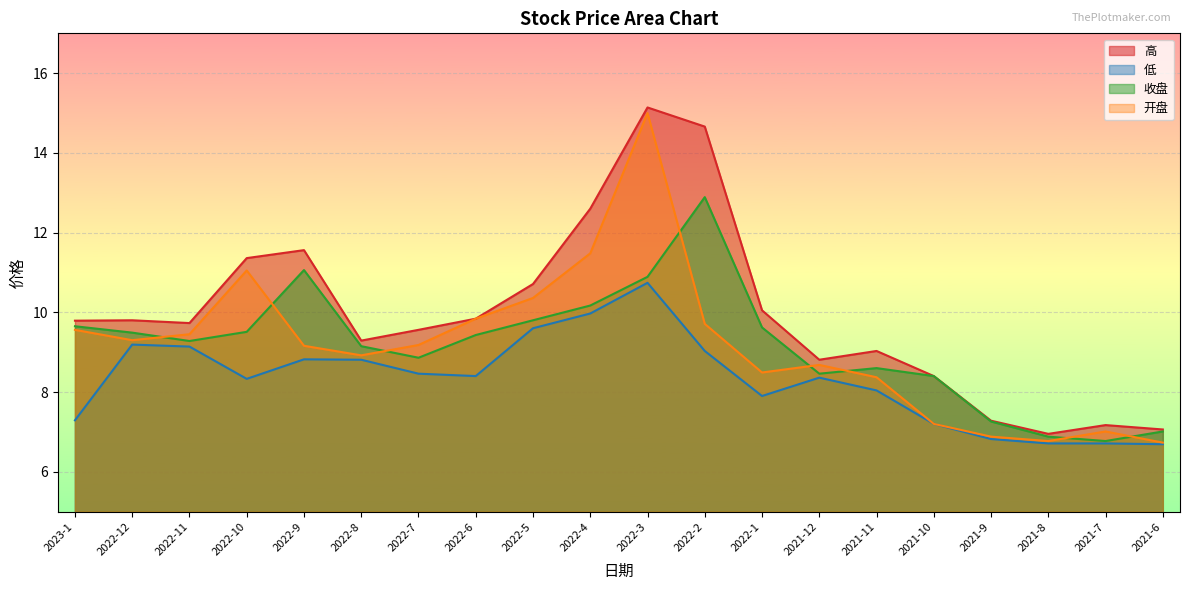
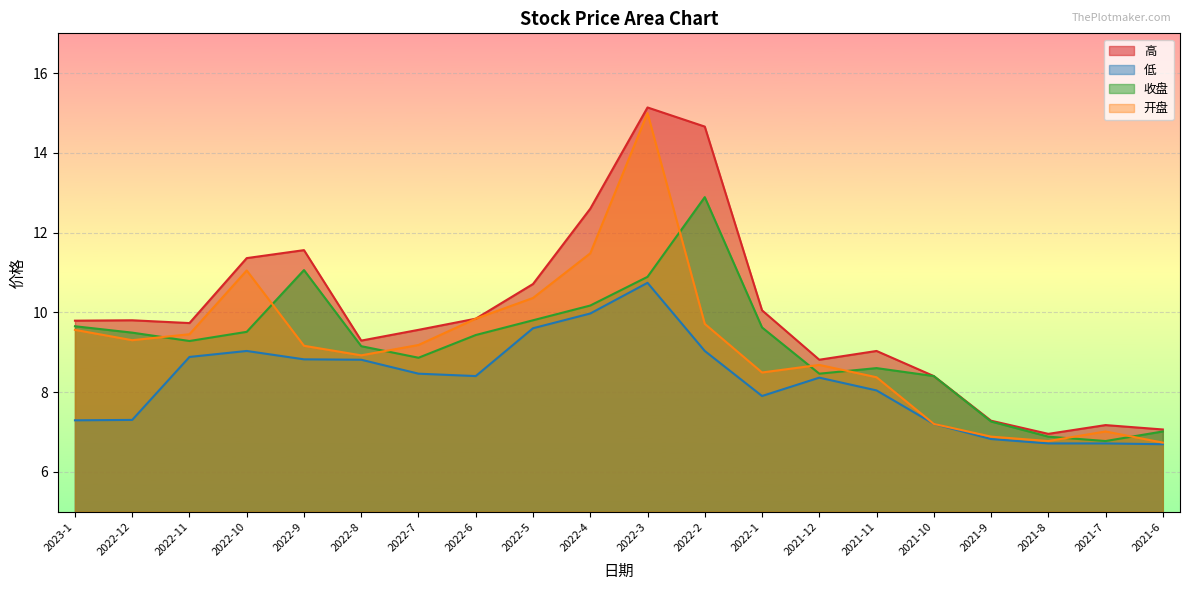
低, 2022-12: 9.2 -> 7.3
低, 2022-11: 9.1 -> 8.9
低, 2022-10: 8.3 -> 9.0
